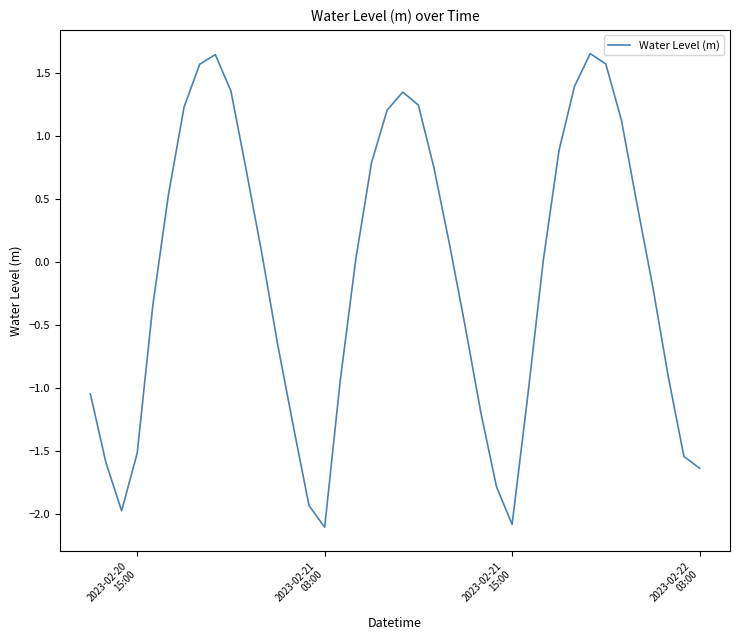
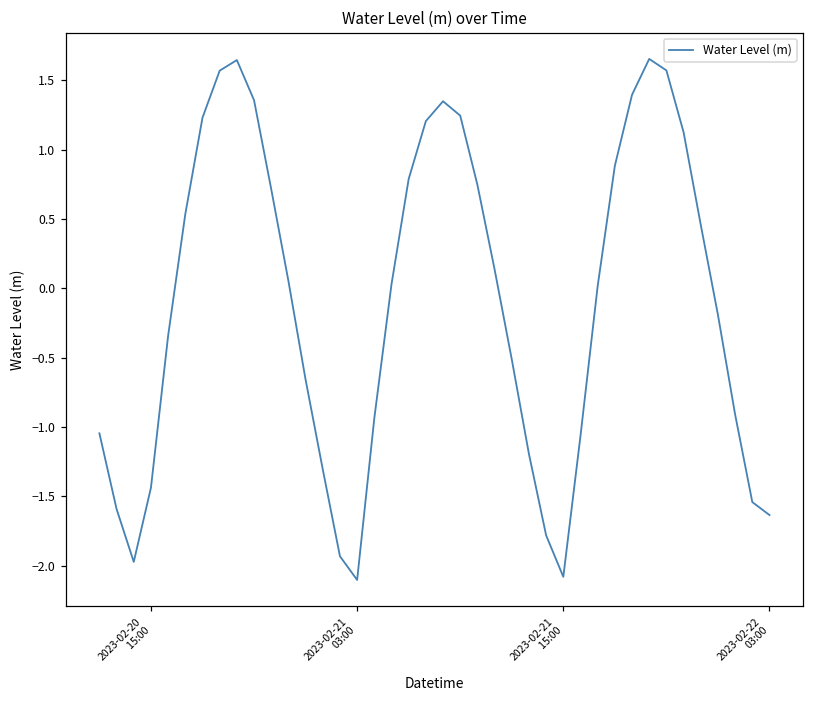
2023-02-20 15:00: -1.51 -> -1.44
